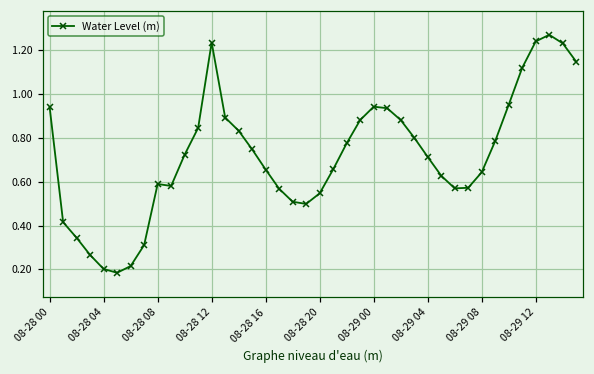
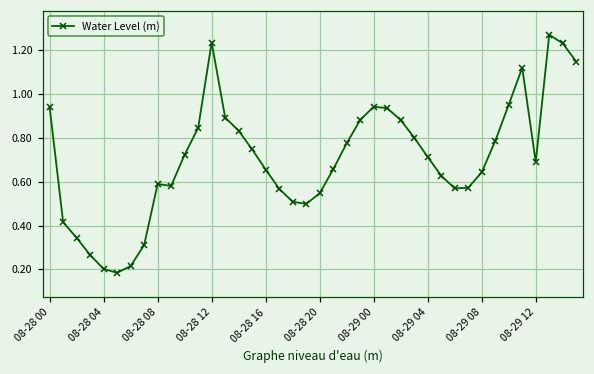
08-29 12: 1.24 -> 0.69
